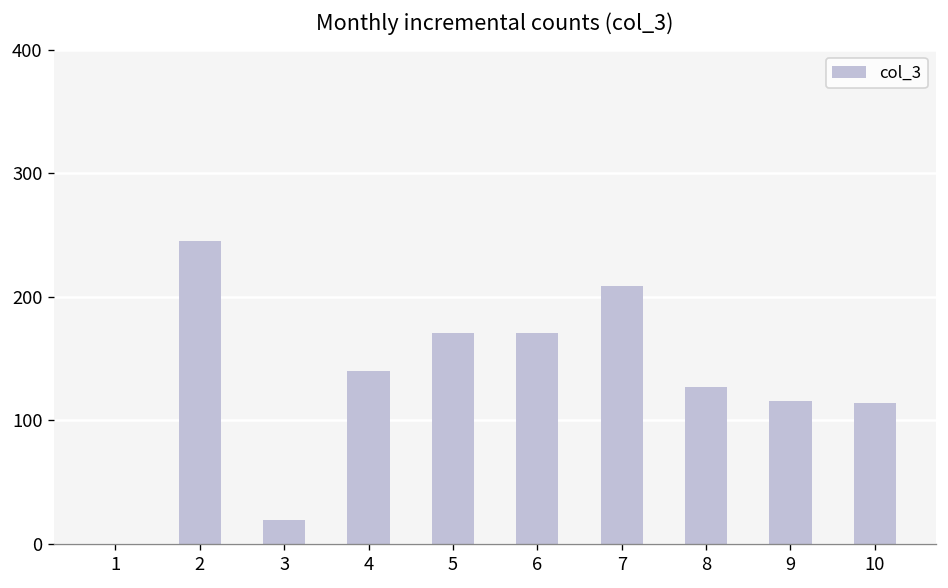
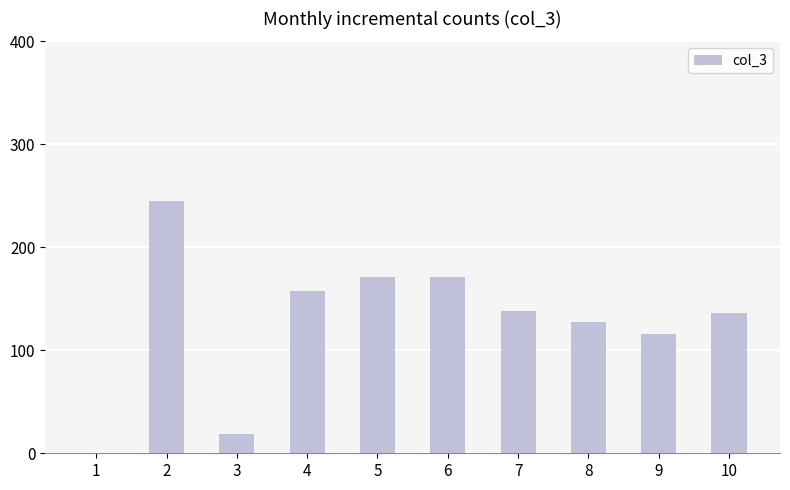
4: 140 -> 158
7: 209 -> 138
10: 114 -> 136
